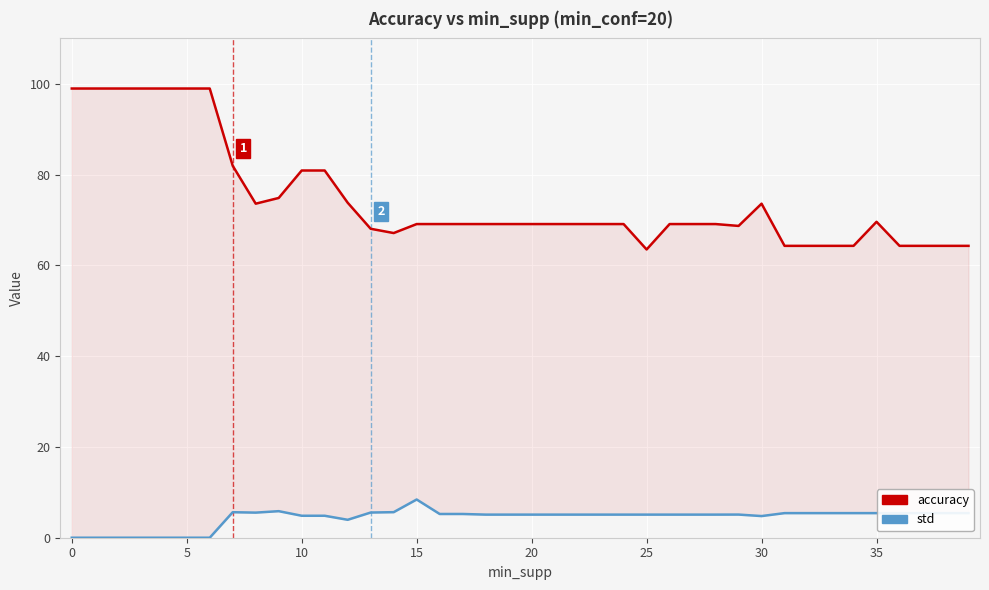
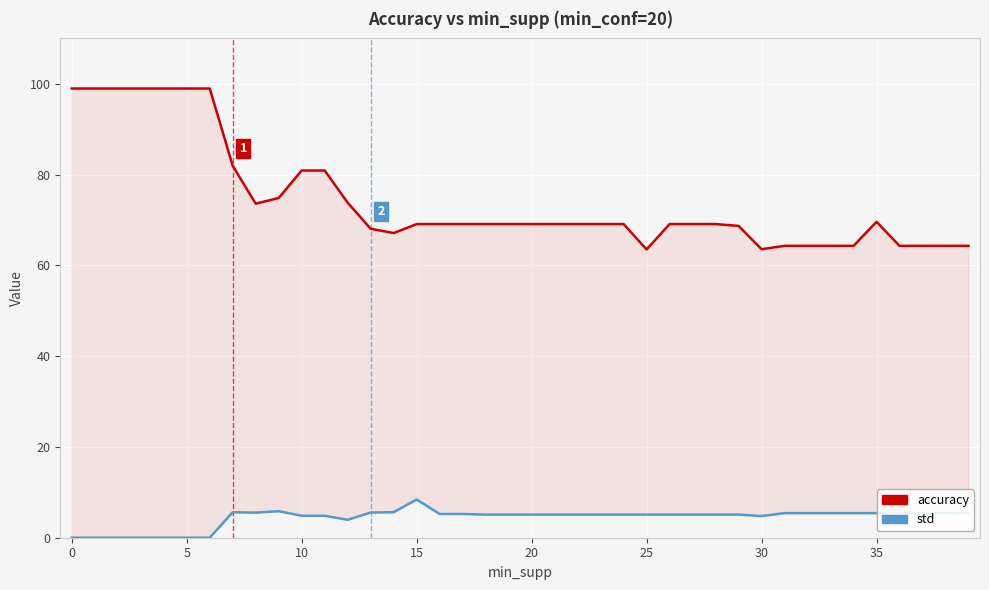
accuracy, 30: 74 -> 64
